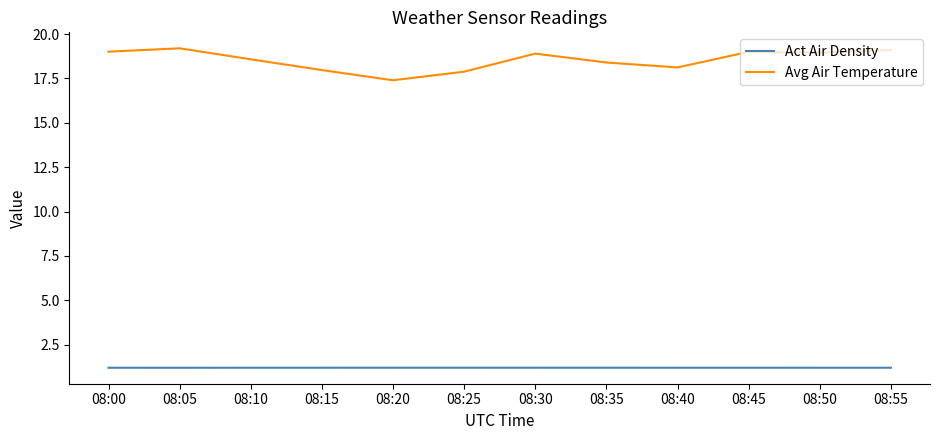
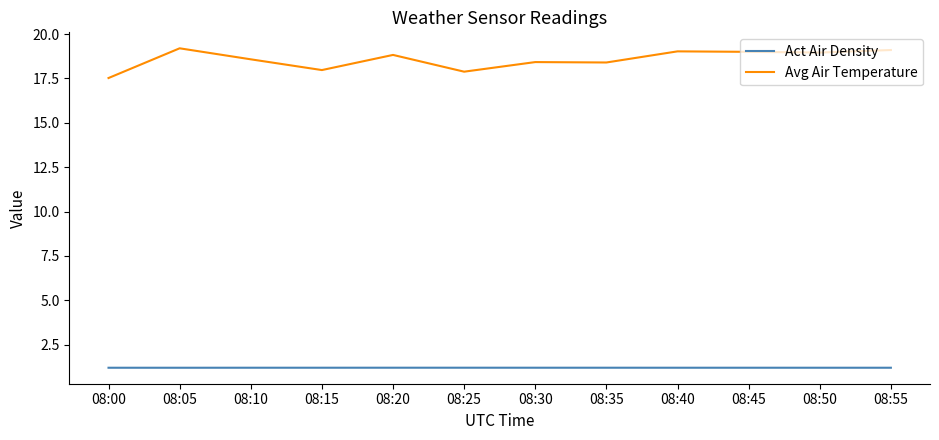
Avg Air Temperature, 08:00: 19.0 -> 17.5
Avg Air Temperature, 08:20: 17.4 -> 18.8
Avg Air Temperature, 08:30: 18.9 -> 18.4
Avg Air Temperature, 08:40: 18.1 -> 19.0
